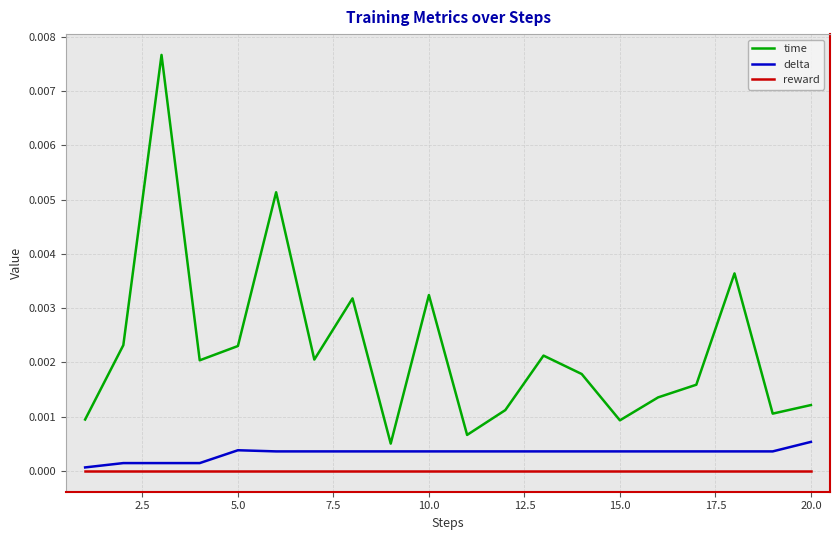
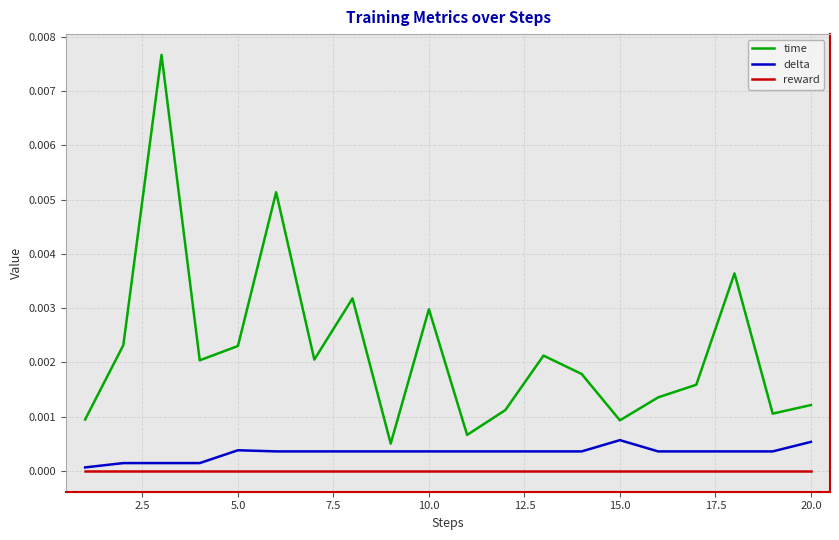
time, 10.0: 0.0032 -> 0.0030
delta, 15.0: 0.0004 -> 0.0006
